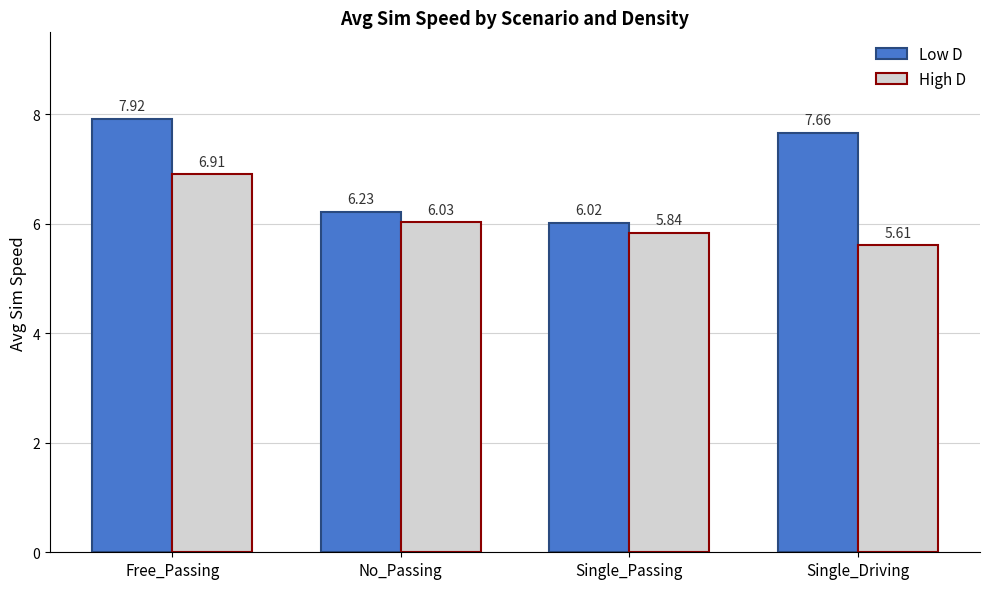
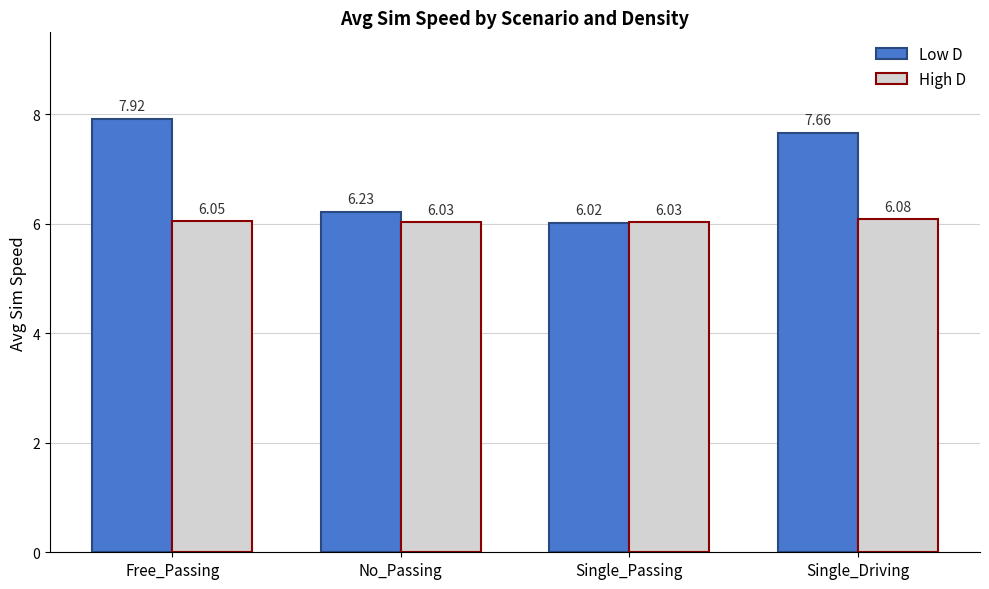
High D, Free_Passing: 6.91 -> 6.05
High D, Single_Passing: 5.84 -> 6.03
High D, Single_Driving: 5.61 -> 6.08
